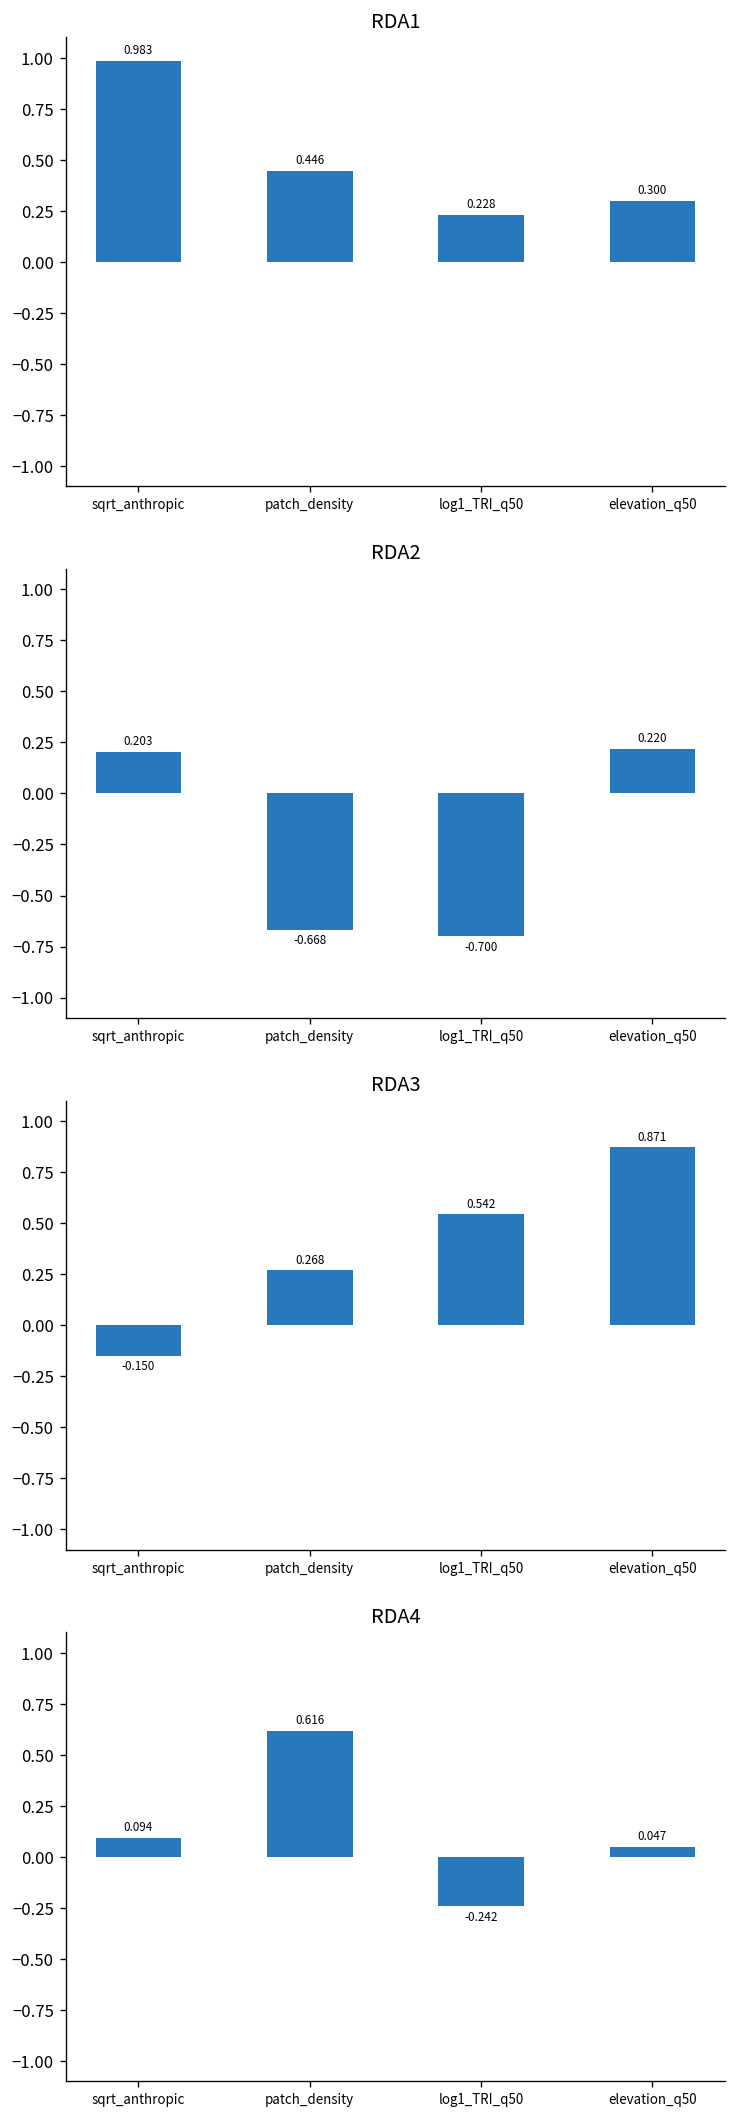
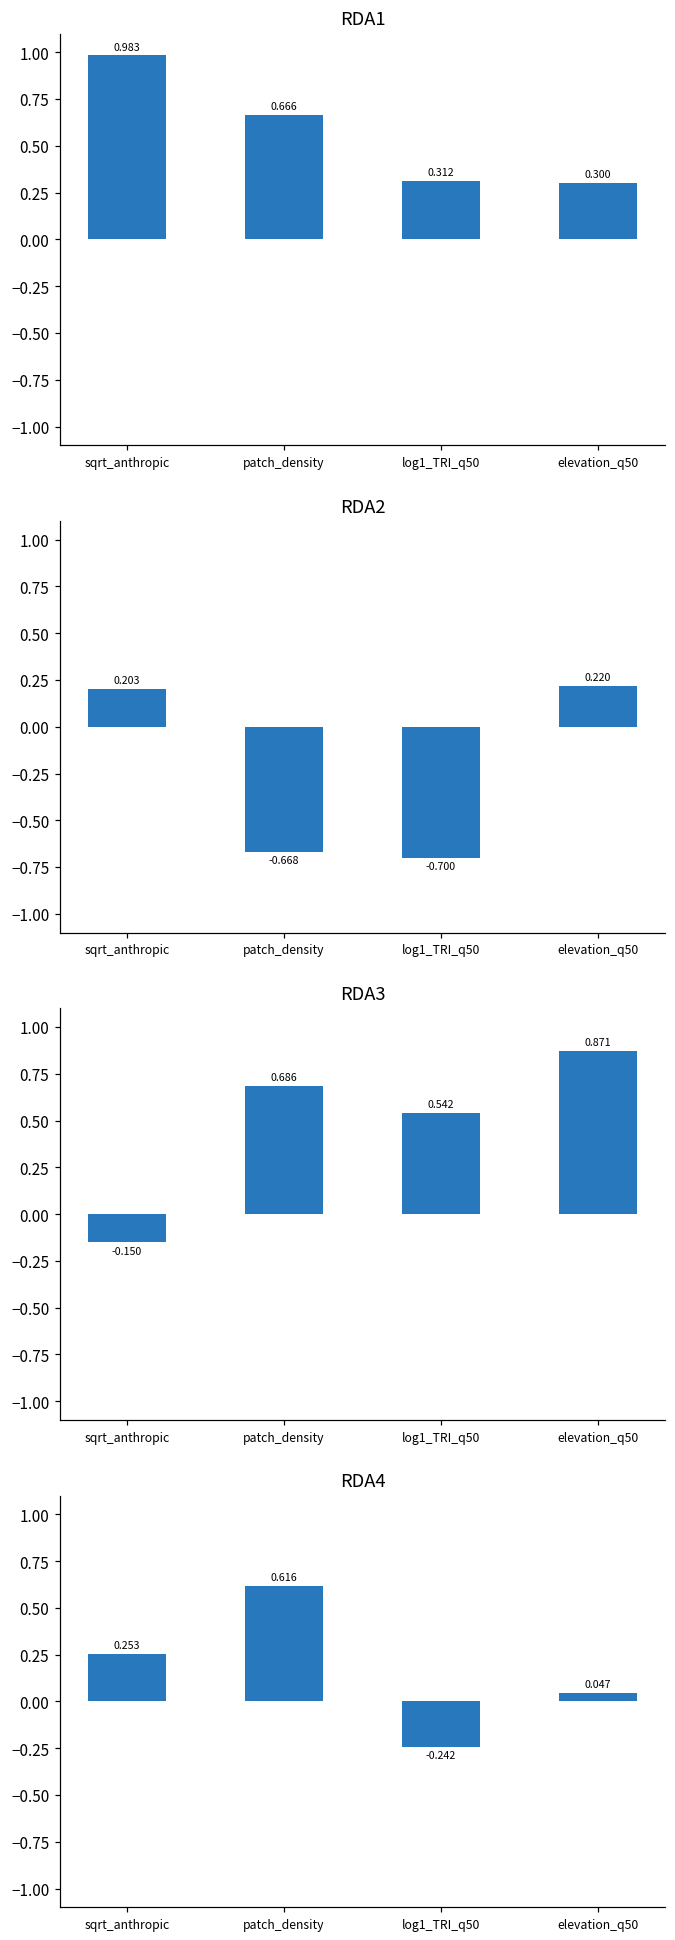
RDA1, patch_density: 0.446 -> 0.666
RDA1, log1_TRI_q50: 0.228 -> 0.312
RDA3, patch_density: 0.268 -> 0.686
RDA4, sqrt_anthropic: 0.094 -> 0.253
